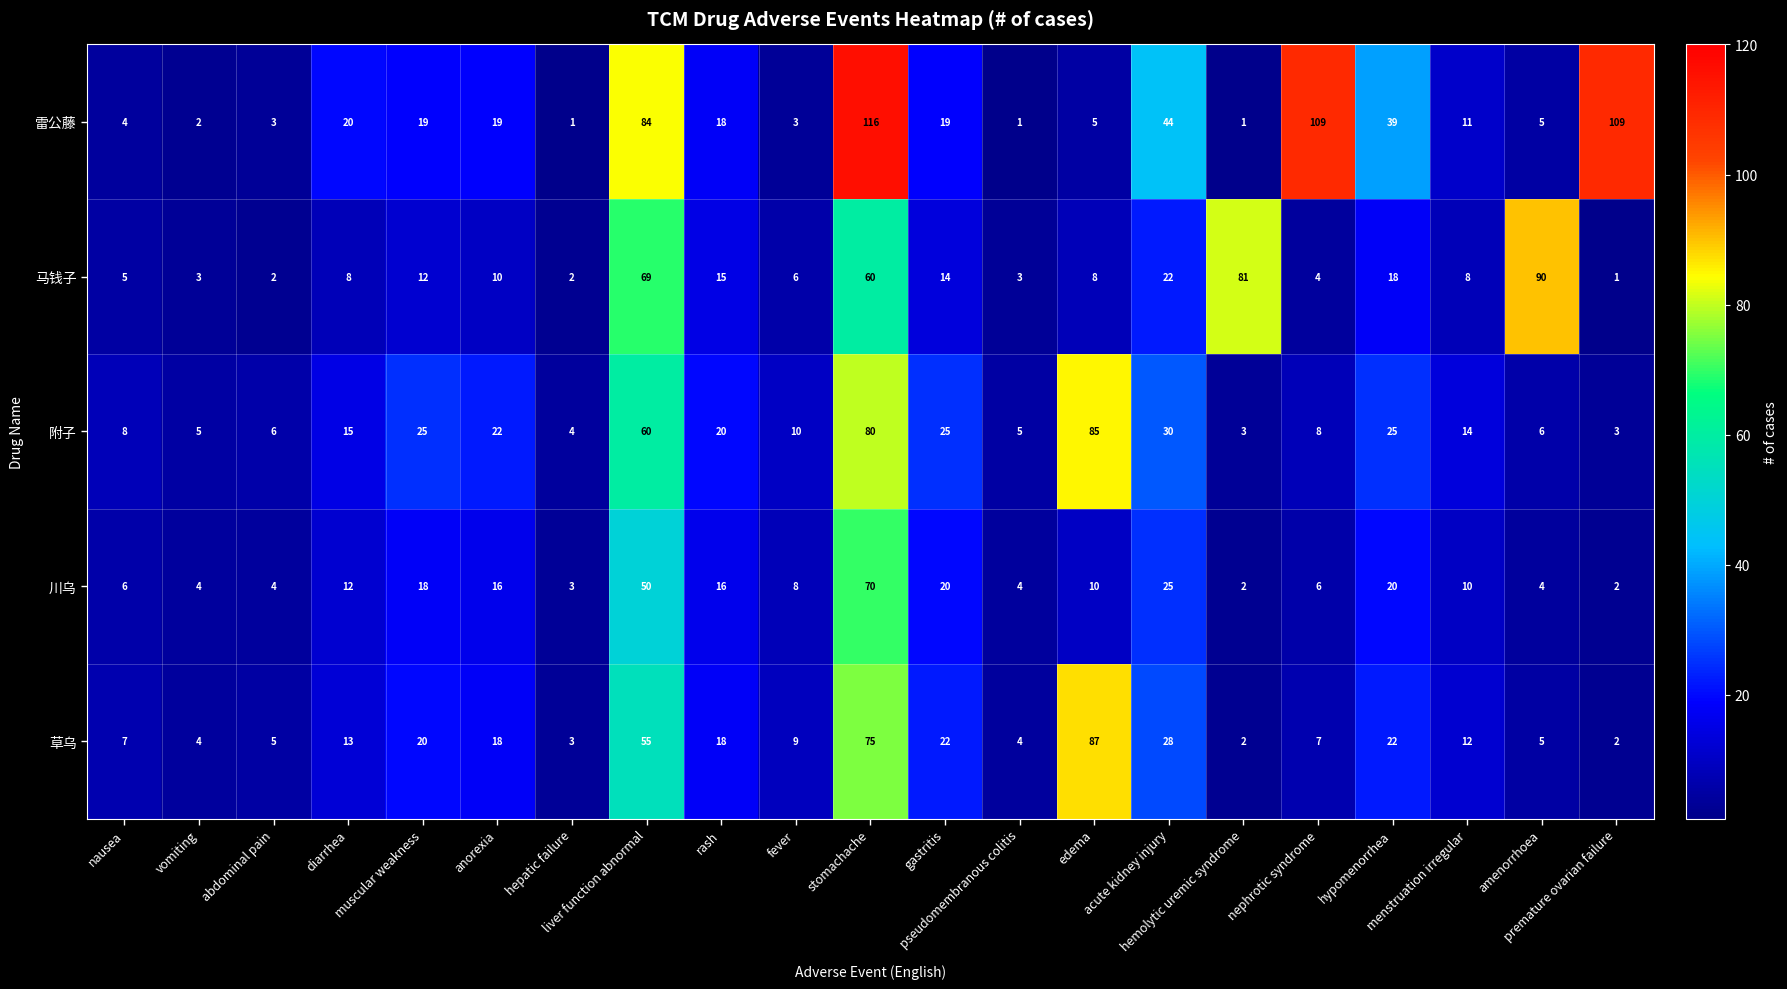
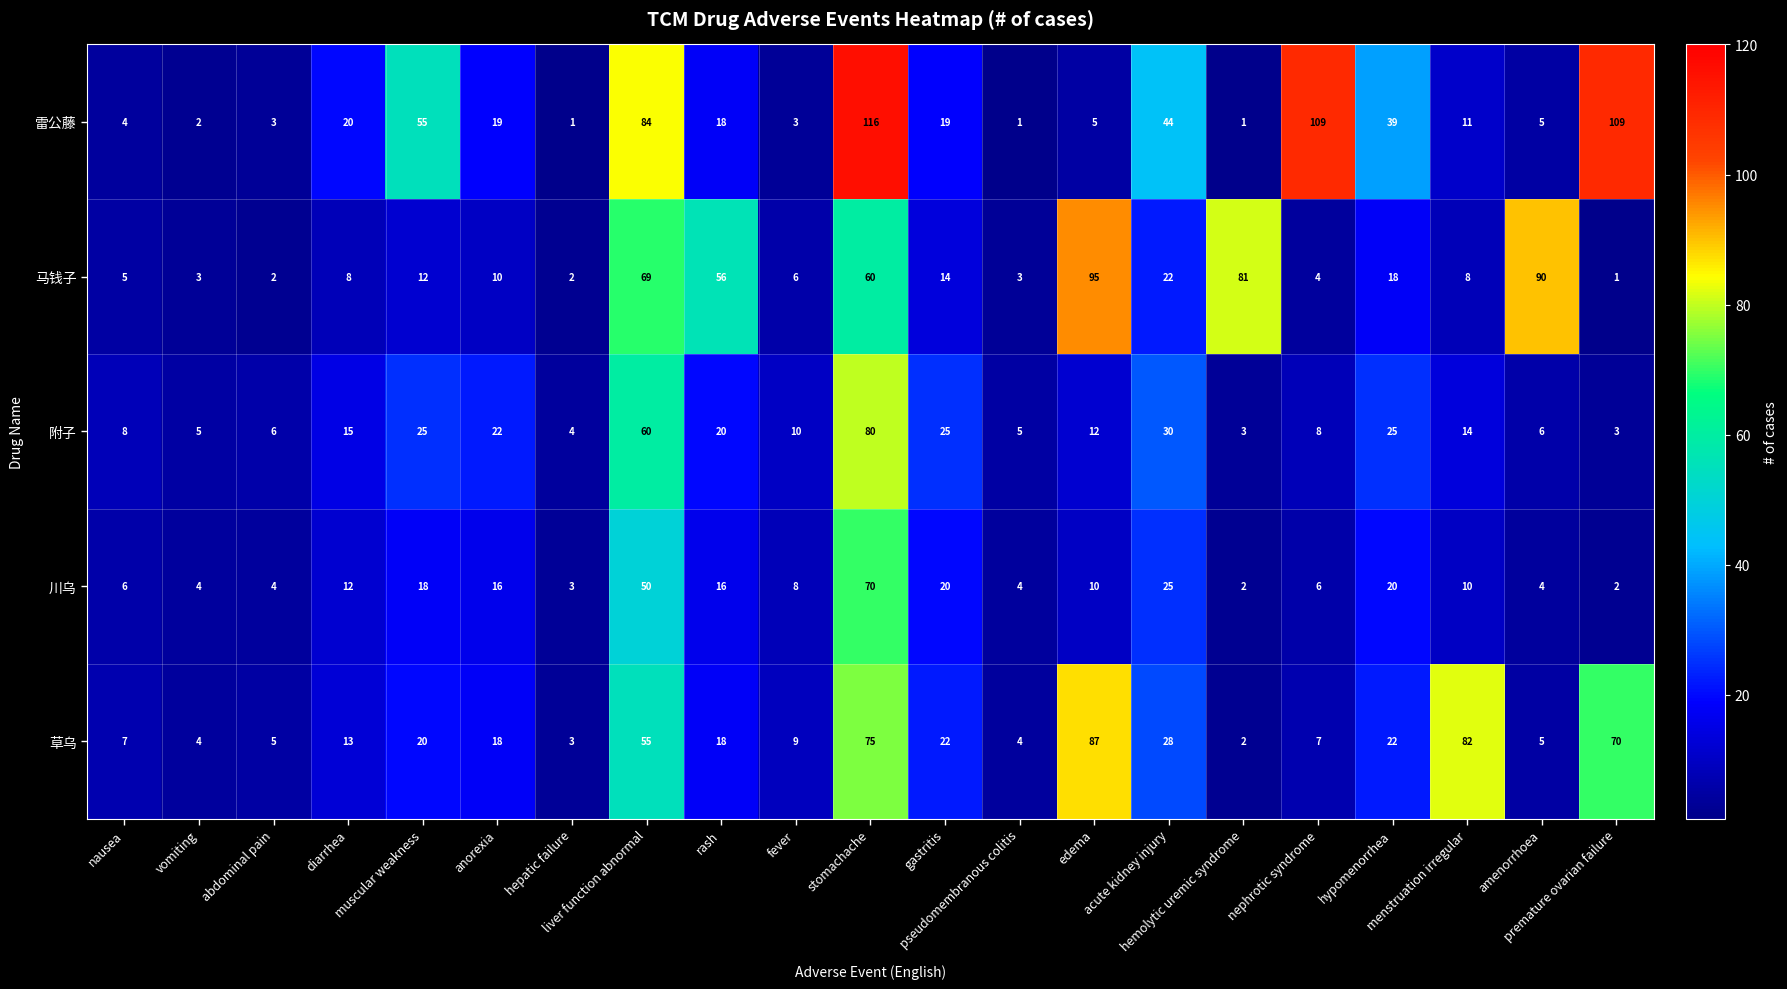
雷公藤, muscular weakness: 19 -> 55
马钱子, rash: 15 -> 56
马钱子, edema: 8 -> 95
附子, edema: 85 -> 12
草乌, menstruation irregular: 12 -> 82
草乌, premature ovarian failure: 2 -> 70
